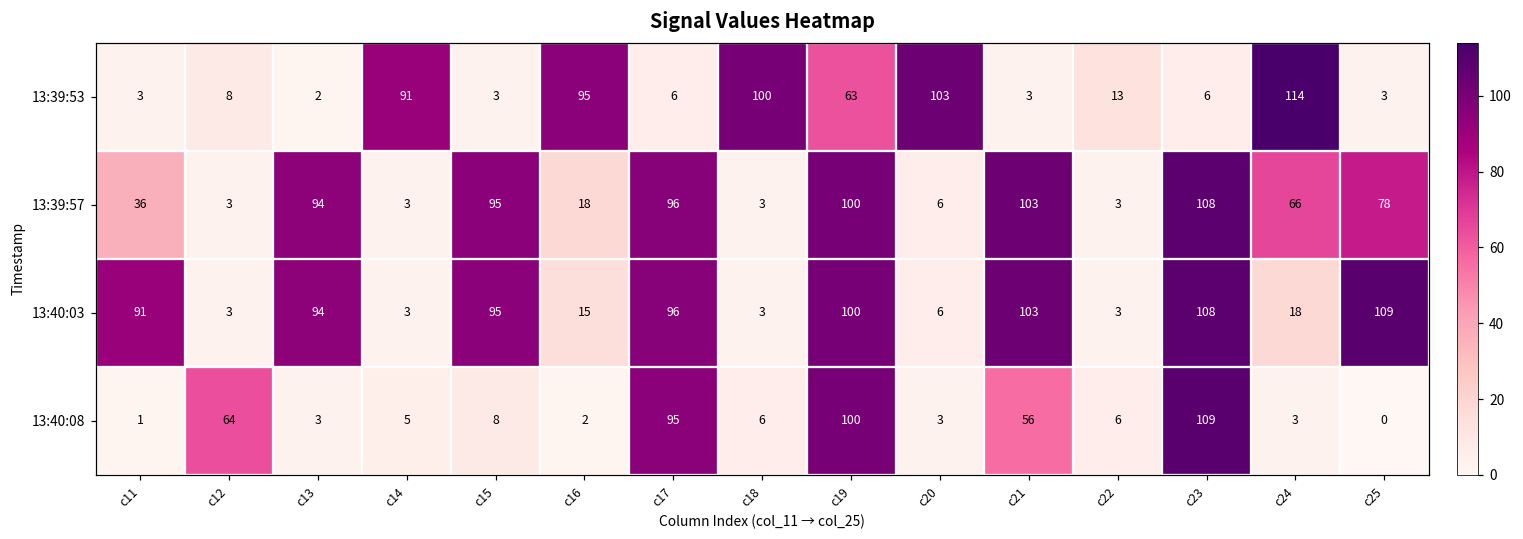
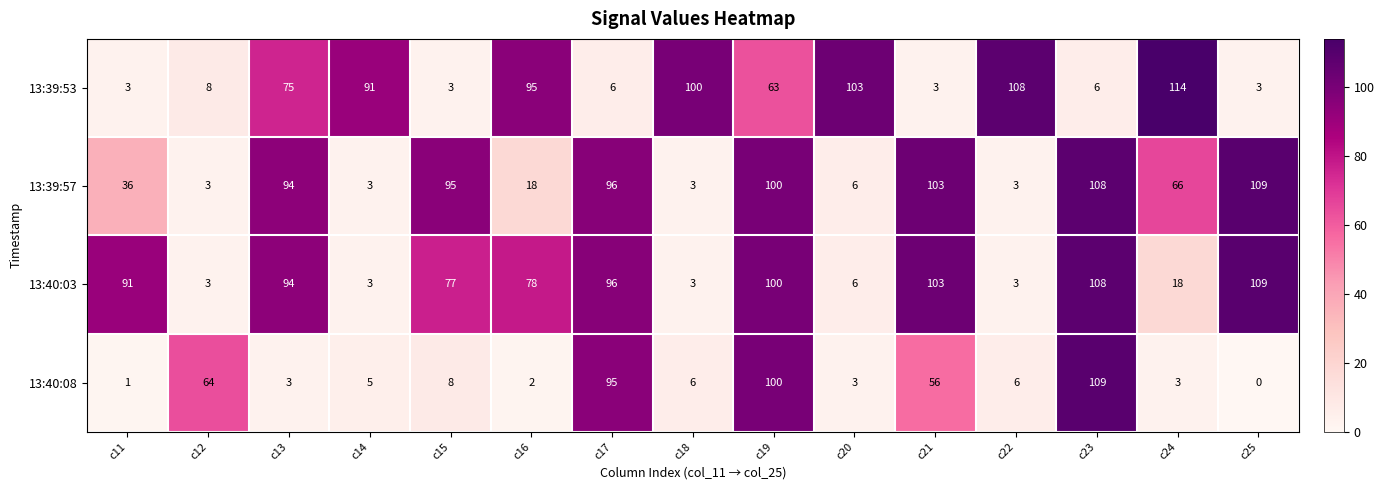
13:39:53, c13: 2 -> 75
13:39:53, c22: 13 -> 108
13:39:57, c25: 78 -> 109
13:40:03, c15: 95 -> 77
13:40:03, c16: 15 -> 78
